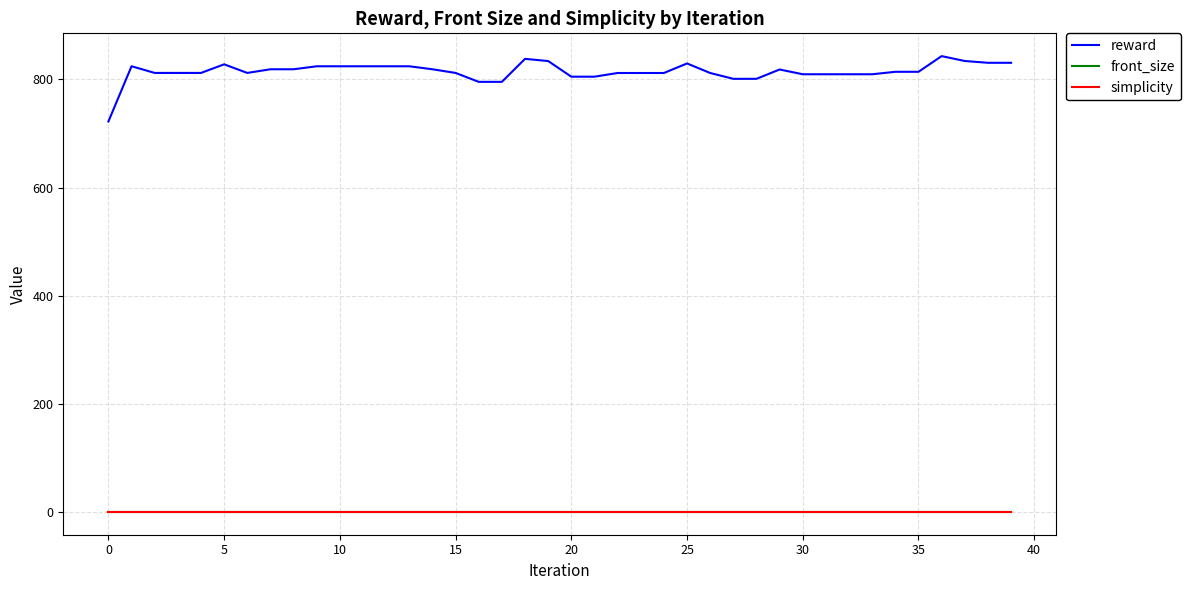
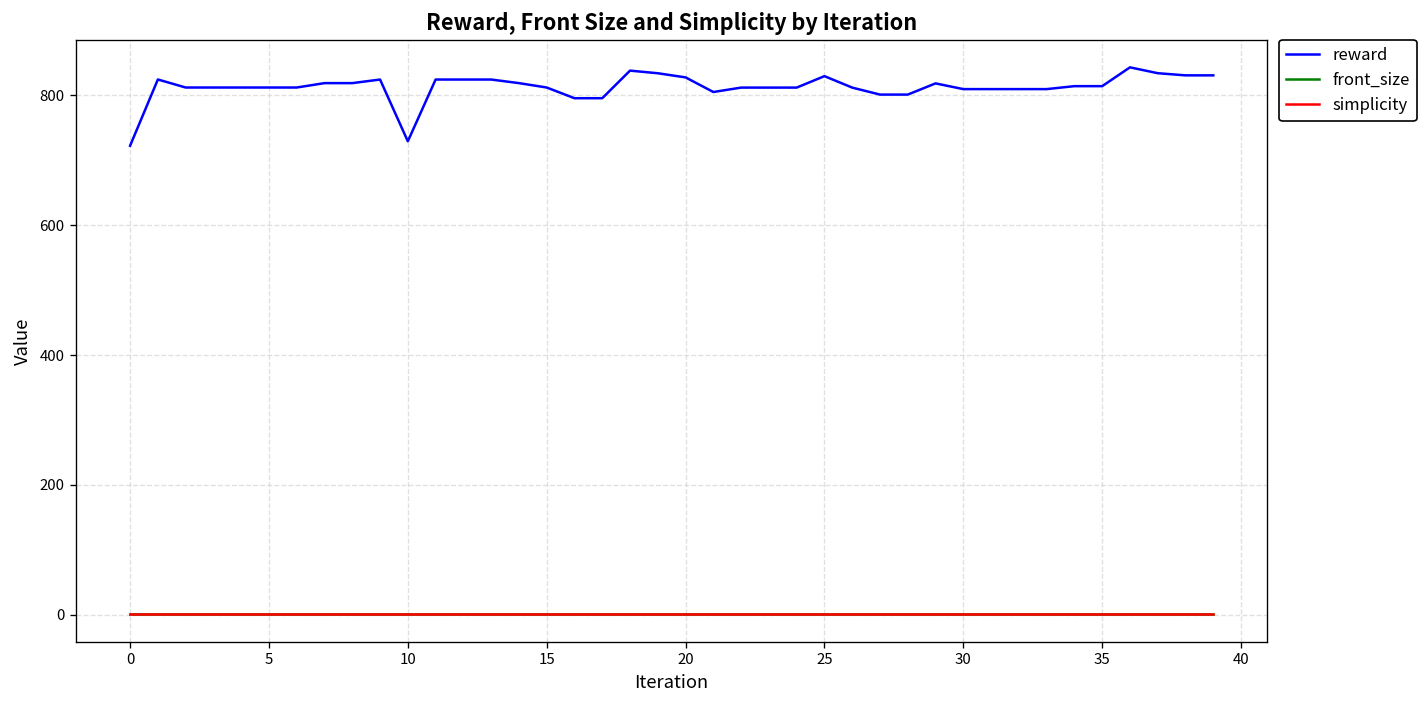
reward, 5: 830 -> 810
reward, 10: 820 -> 730
reward, 20: 800 -> 830
